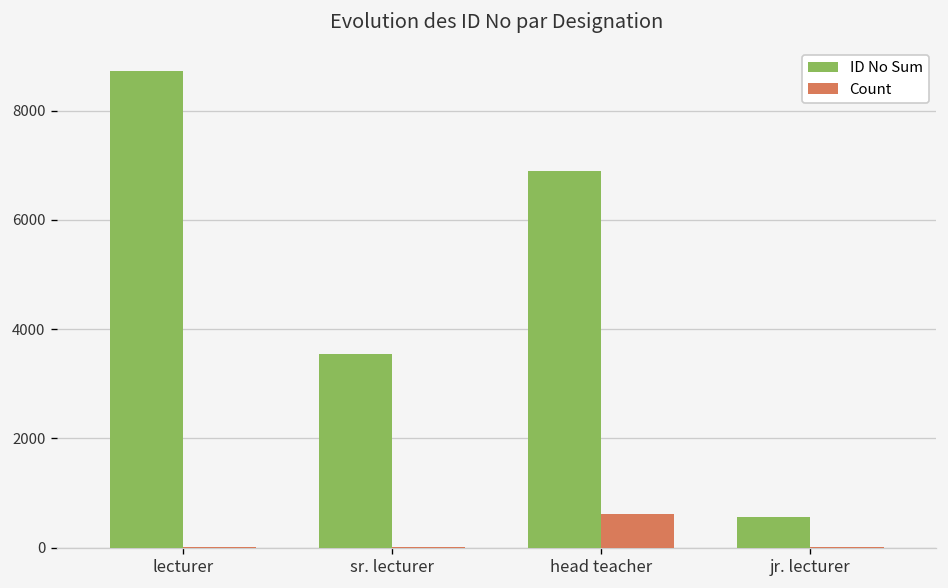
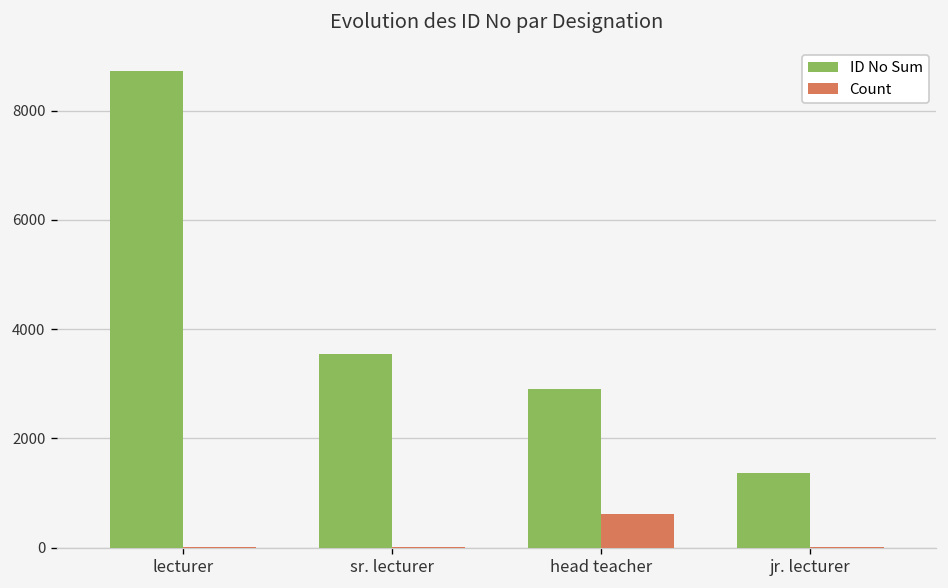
ID No Sum, head teacher: 6900 -> 2900
ID No Sum, jr. lecturer: 600 -> 1400
